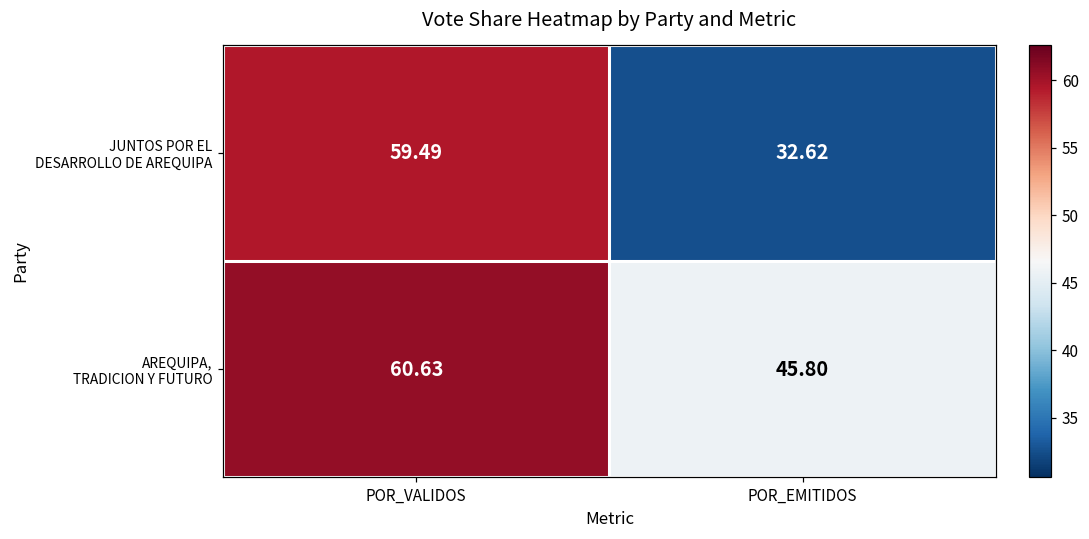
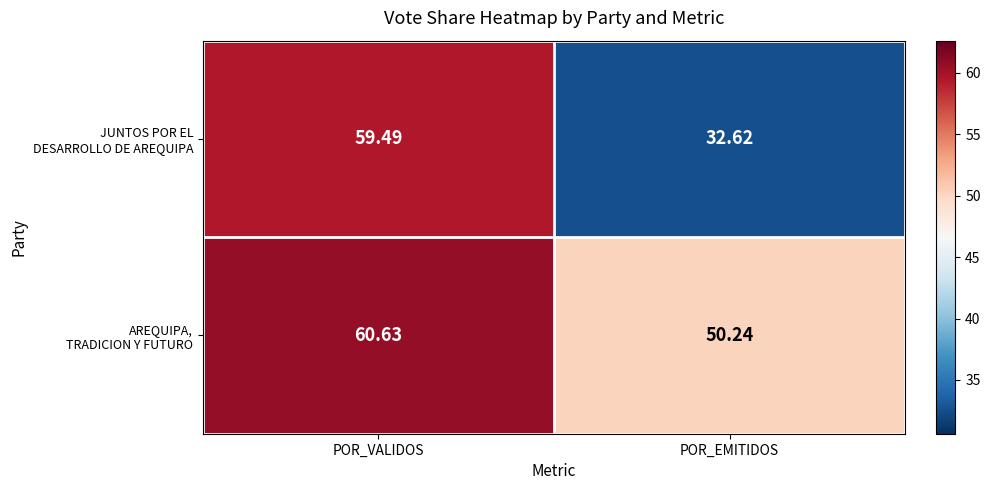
AREQUIPA, TRADICION Y FUTURO, POR_EMITIDOS: 45.80 -> 50.24
